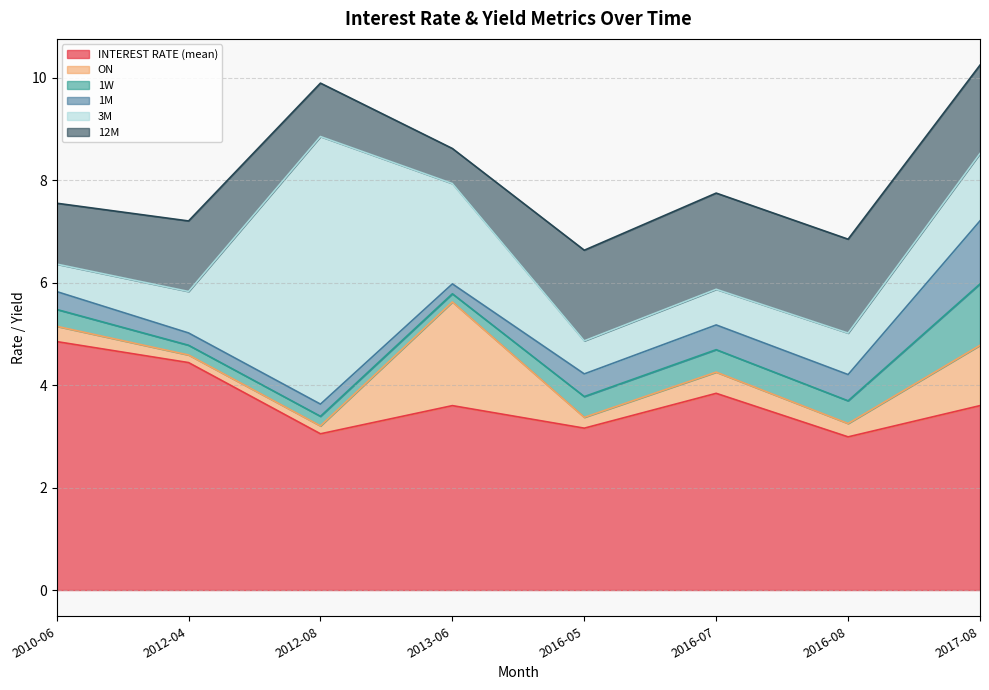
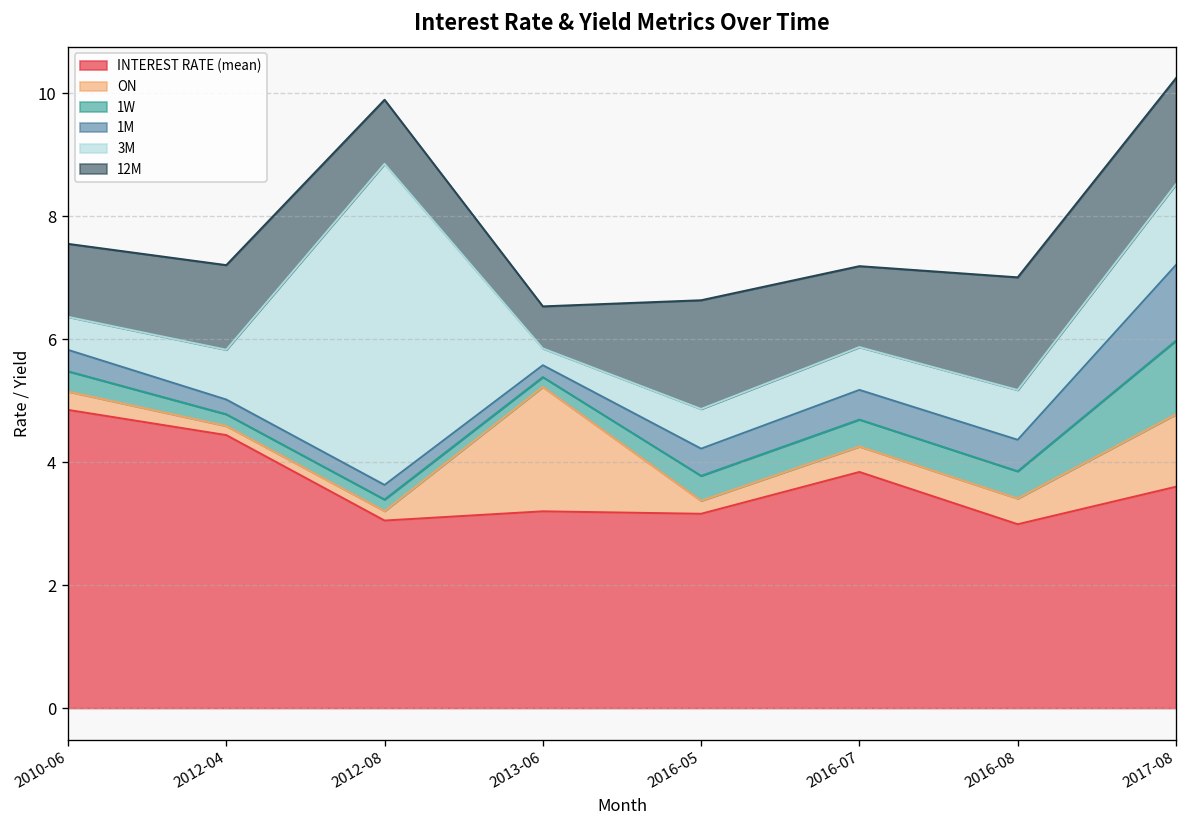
INTEREST RATE (mean), 2013-06: 3.6 -> 3.2
3M, 2013-06: 2.0 -> 0.3
12M, 2016-07: 1.9 -> 1.3
ON, 2016-08: 0.3 -> 0.4
